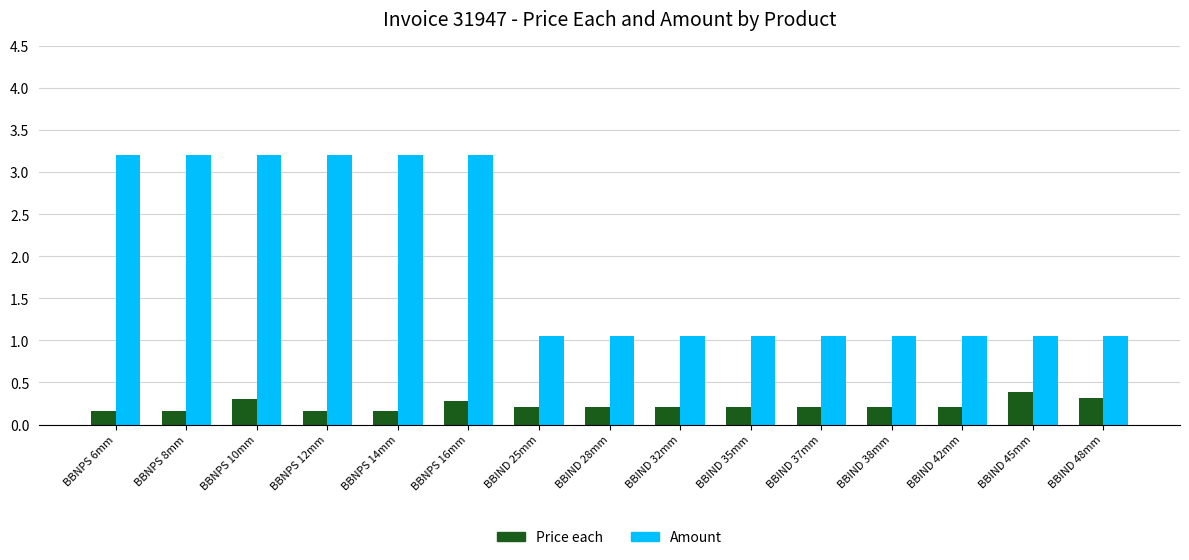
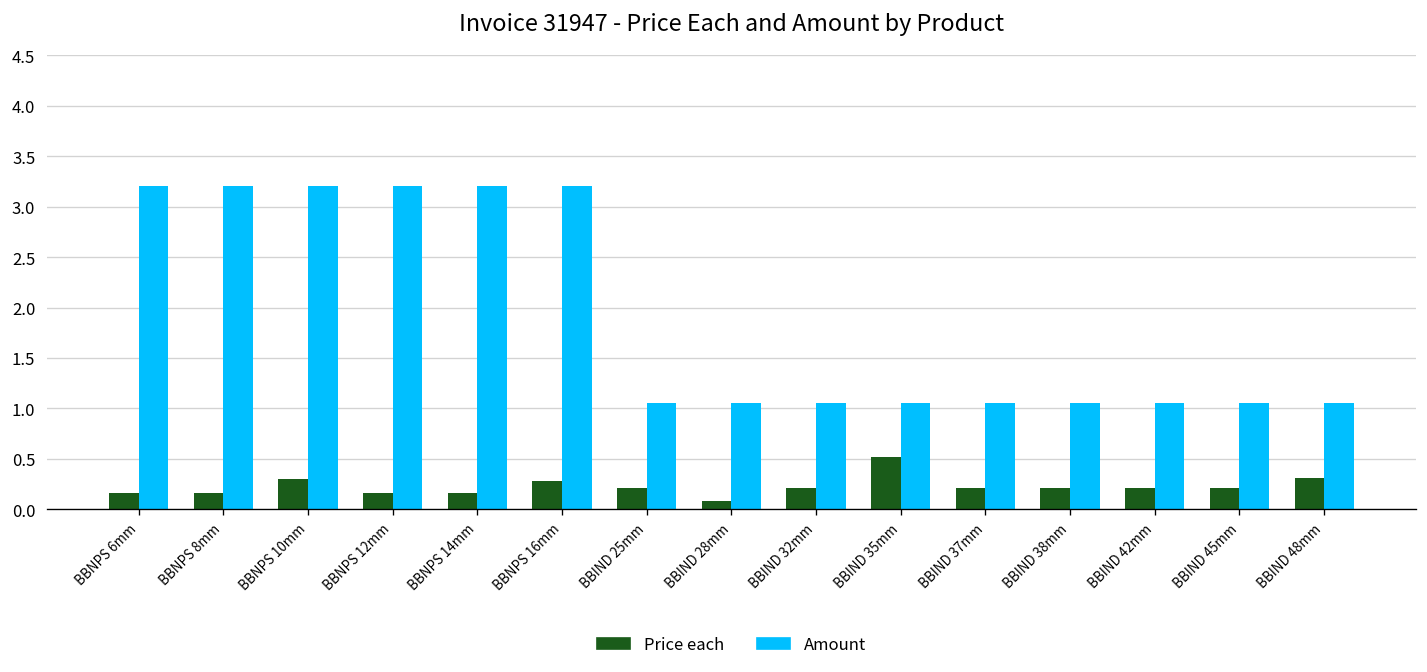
Price each, BBIND 28mm: 0.2 -> 0.1
Price each, BBIND 35mm: 0.2 -> 0.5
Price each, BBIND 45mm: 0.4 -> 0.2
